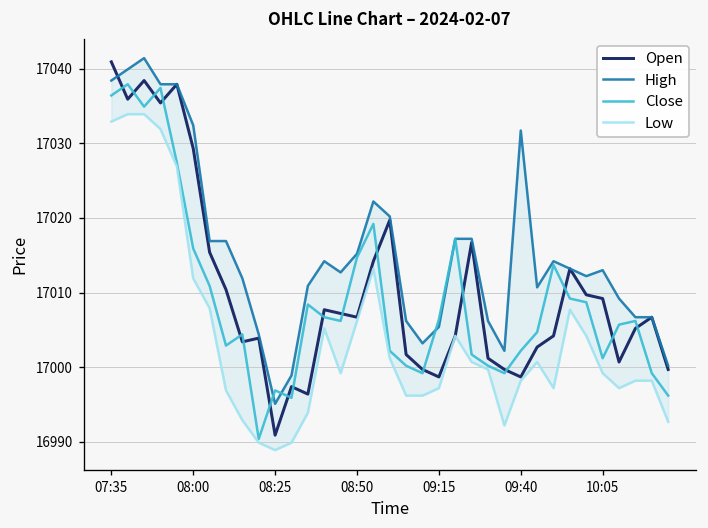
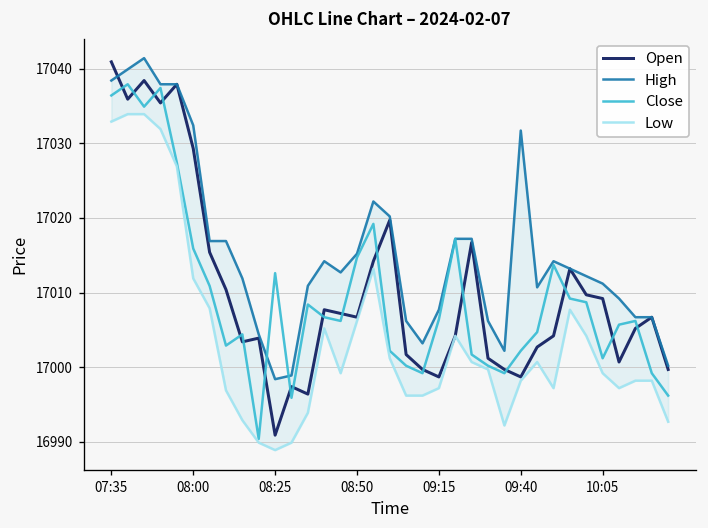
High, 08:25: 16995 -> 16998
Close, 08:25: 16997 -> 17013
High, 09:15: 17005 -> 17008
High, 10:05: 17013 -> 17011
